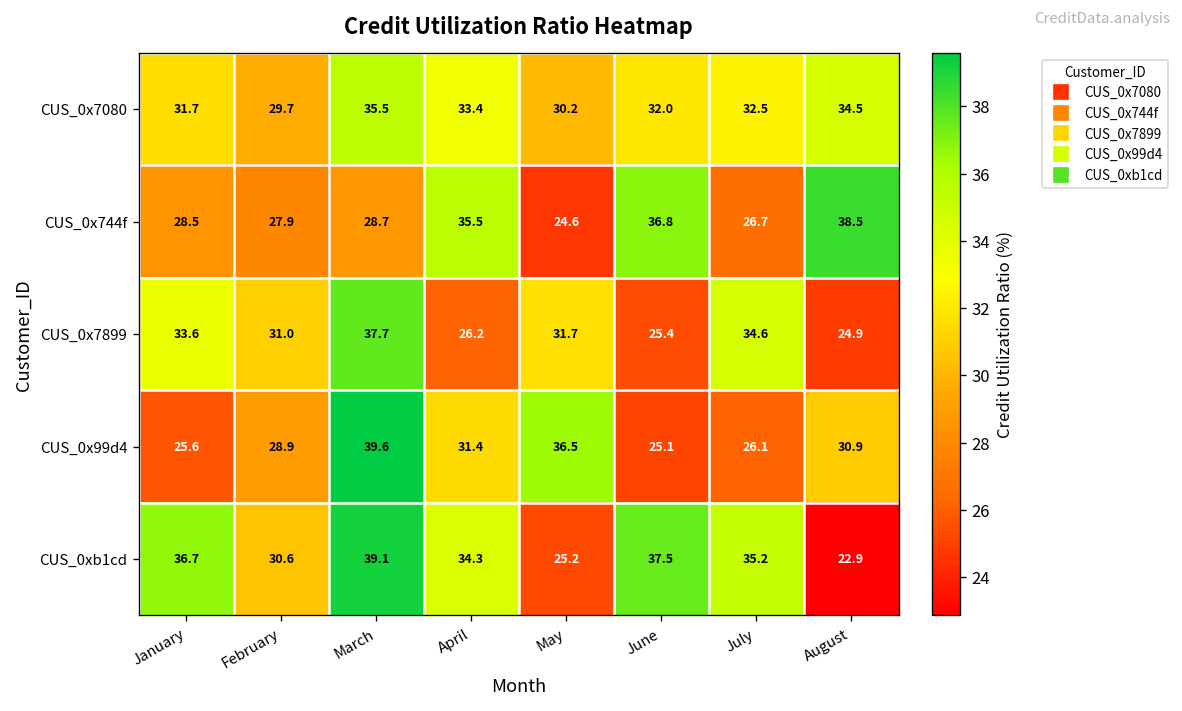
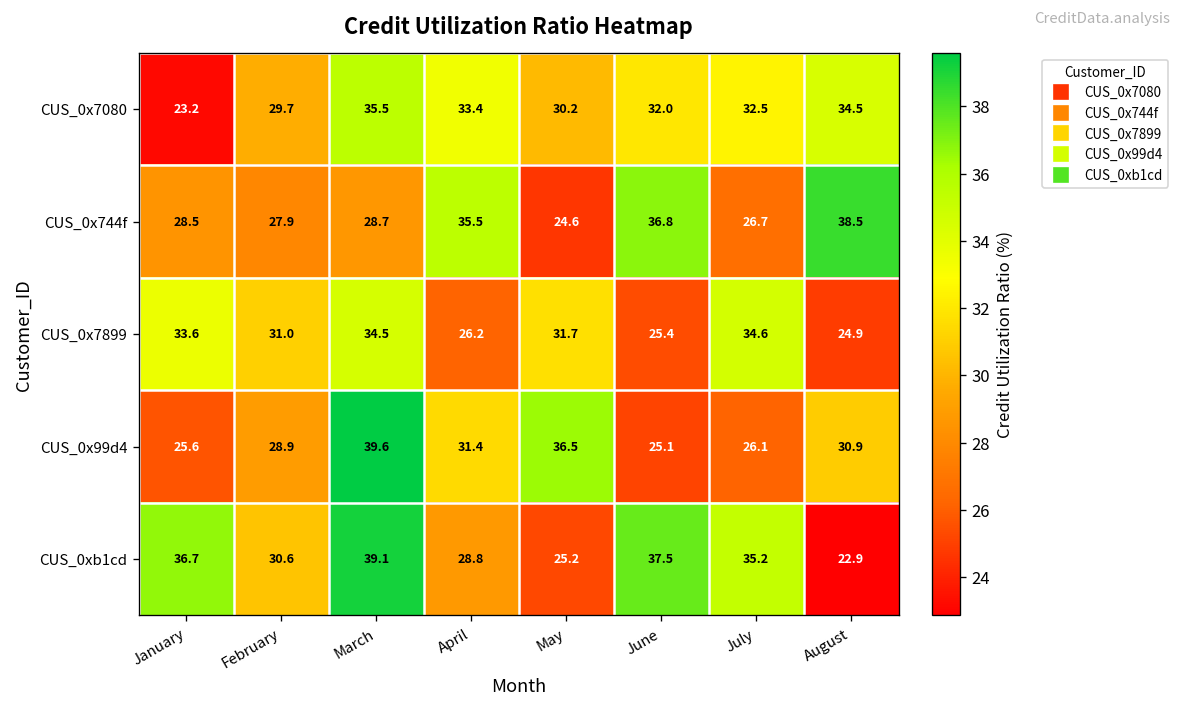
CUS_0x7080, January: 31.7 -> 23.2
CUS_0x7899, March: 37.7 -> 34.5
CUS_0xb1cd, April: 34.3 -> 28.8
